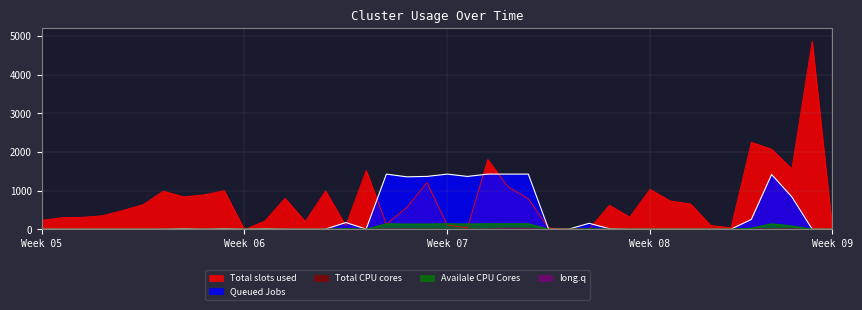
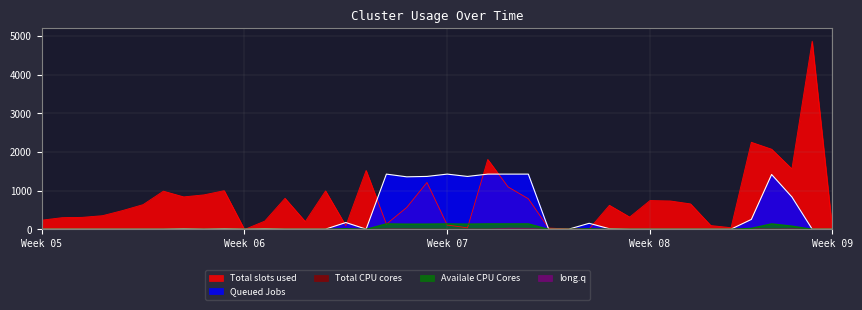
Total slots used, Week 08: 1000 -> 700
